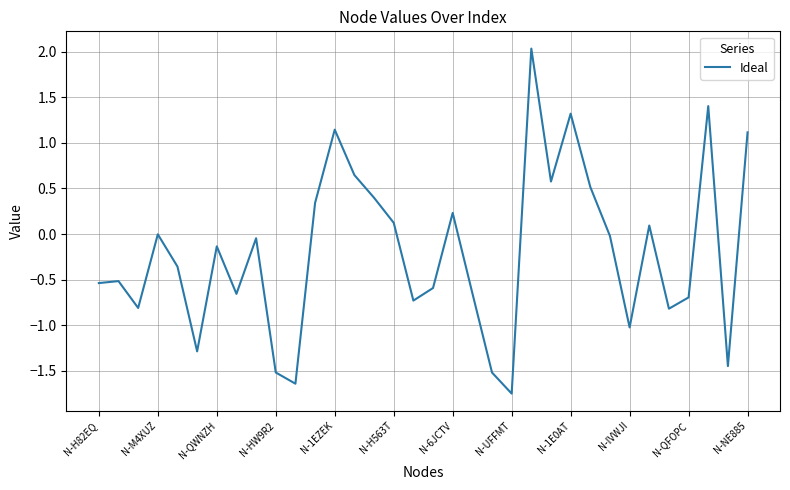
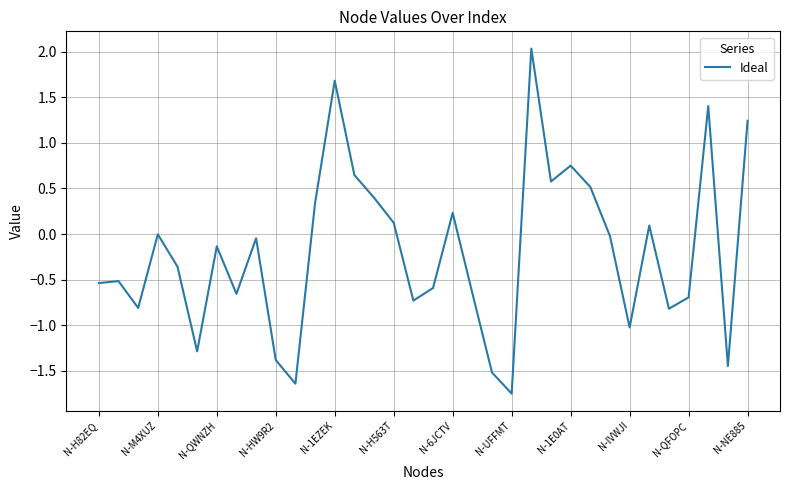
N-HW9R2: -1.5 -> -1.4
N-1EZEK: 1.1 -> 1.7
N-1E0AT: 1.3 -> 0.7
N-NE885: 1.1 -> 1.2
